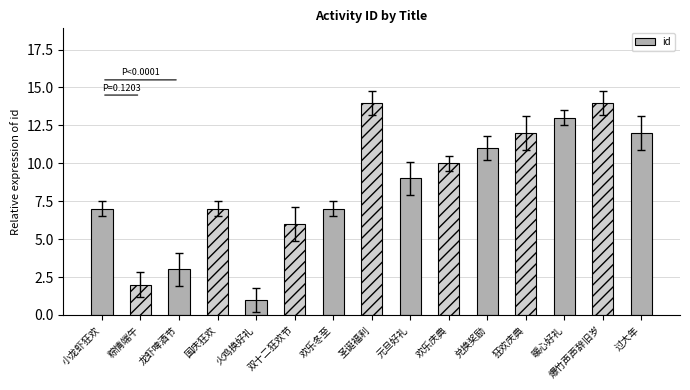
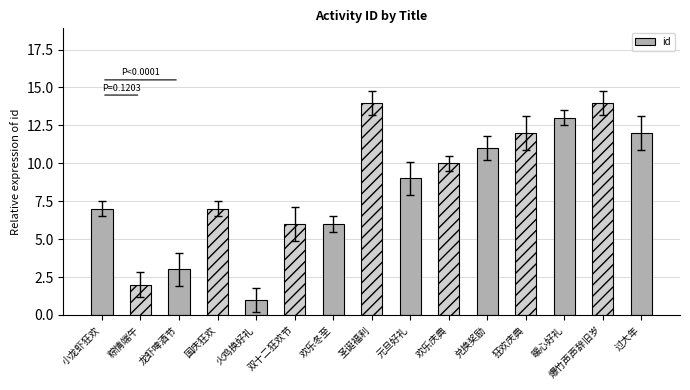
id, 欢乐冬至: 7 -> 6
